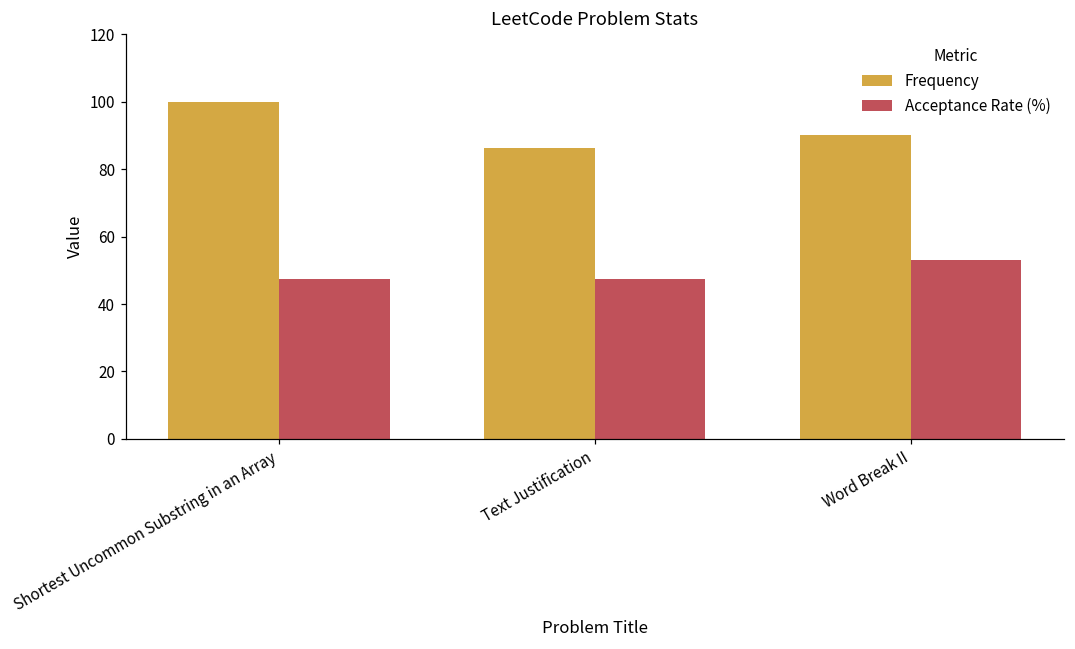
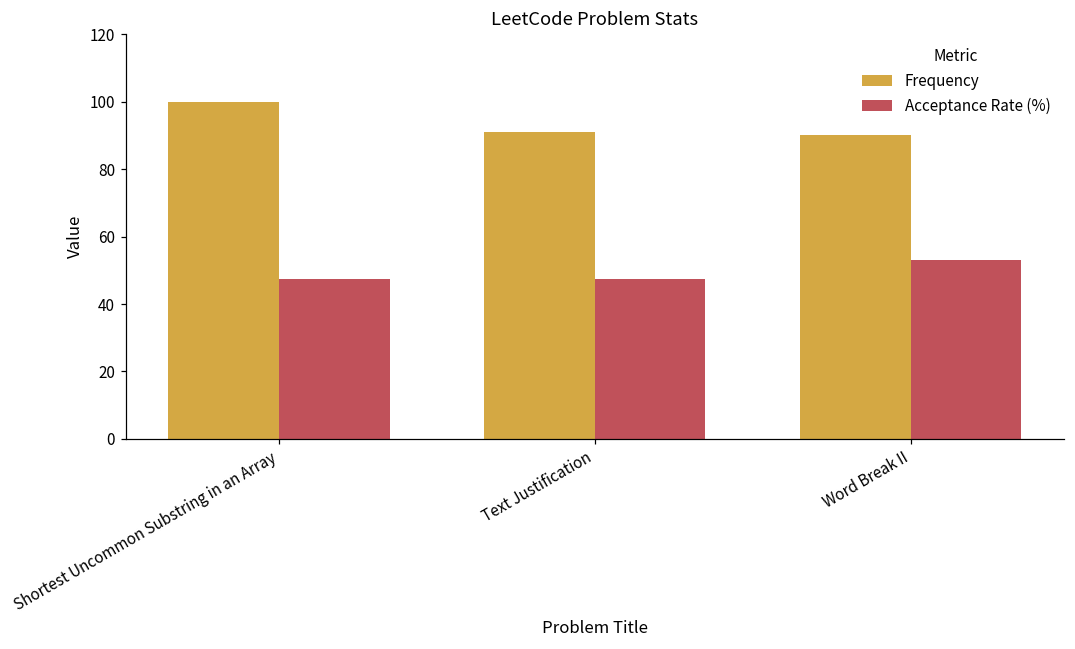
Frequency, Text Justification: 86 -> 91
